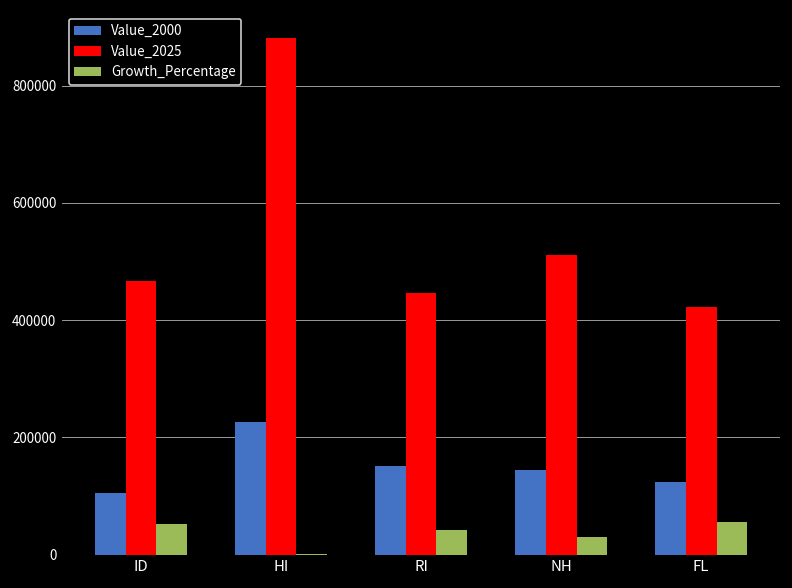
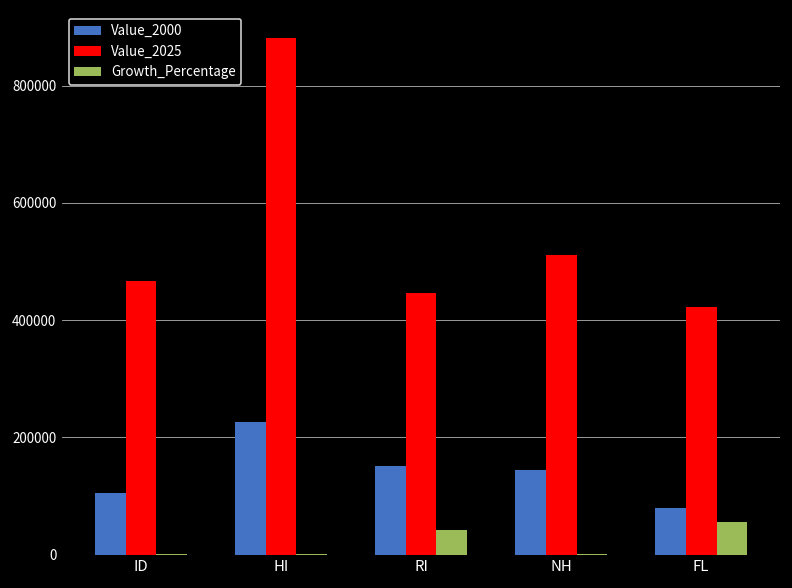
Growth_Percentage, ID: 50000 -> 0
Growth_Percentage, NH: 30000 -> 0
Value_2000, FL: 120000 -> 80000
